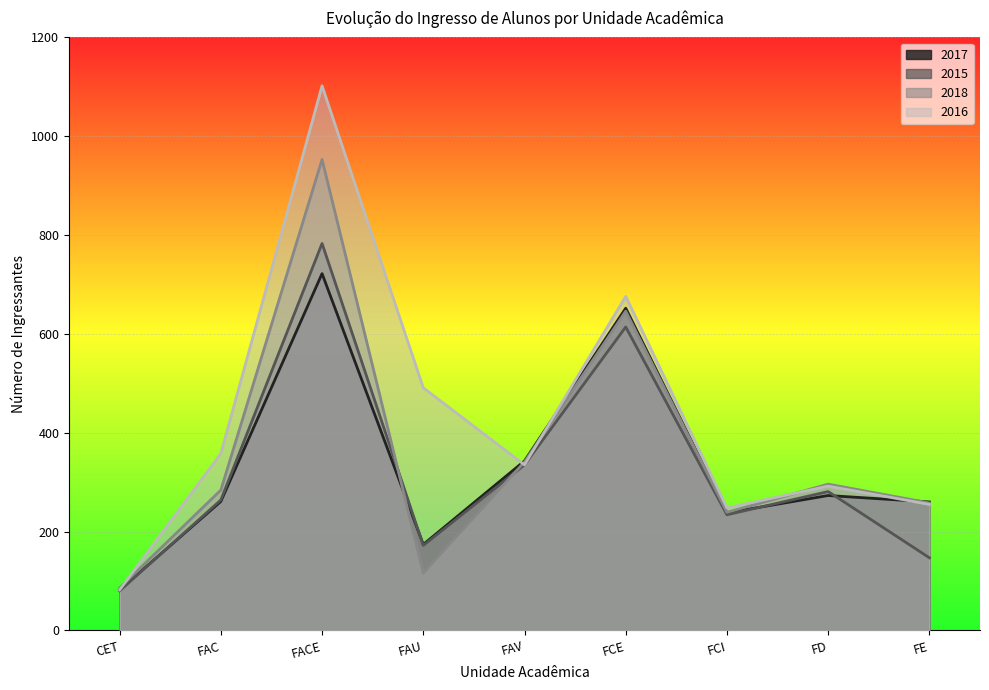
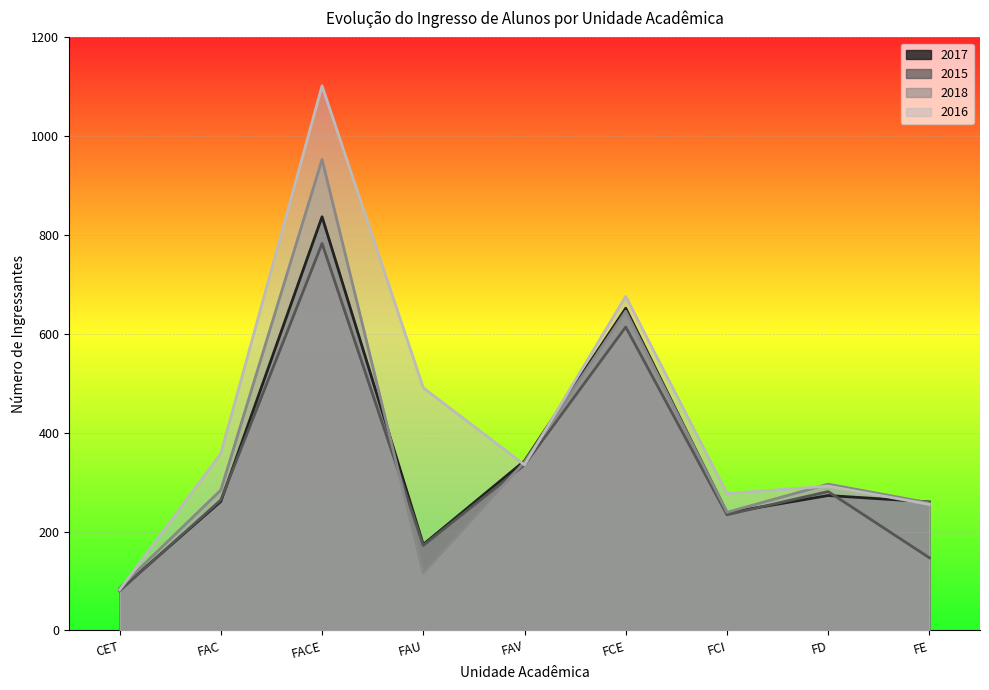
2017, FACE: 720 -> 840
2016, FCI: 250 -> 280
